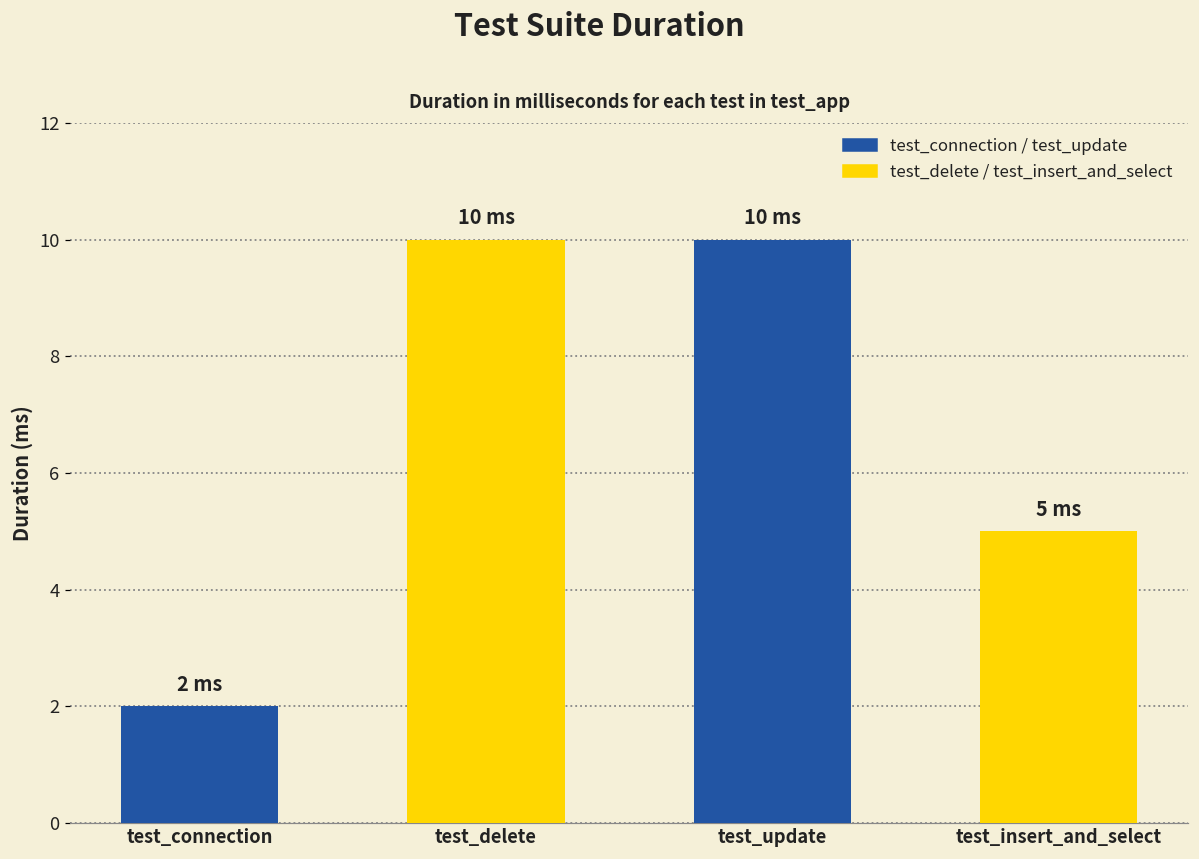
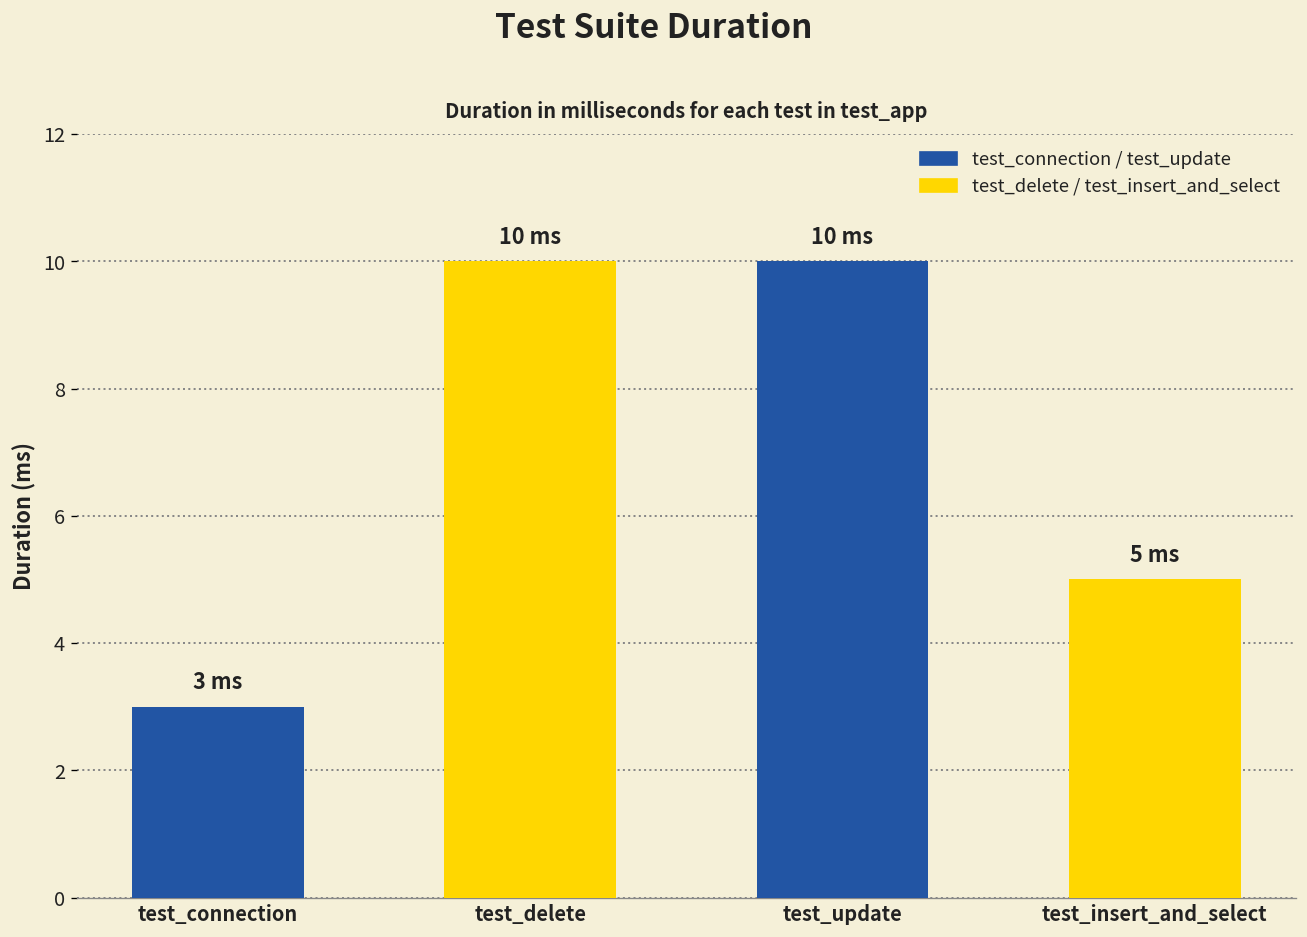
test_connection: 2 -> 3
